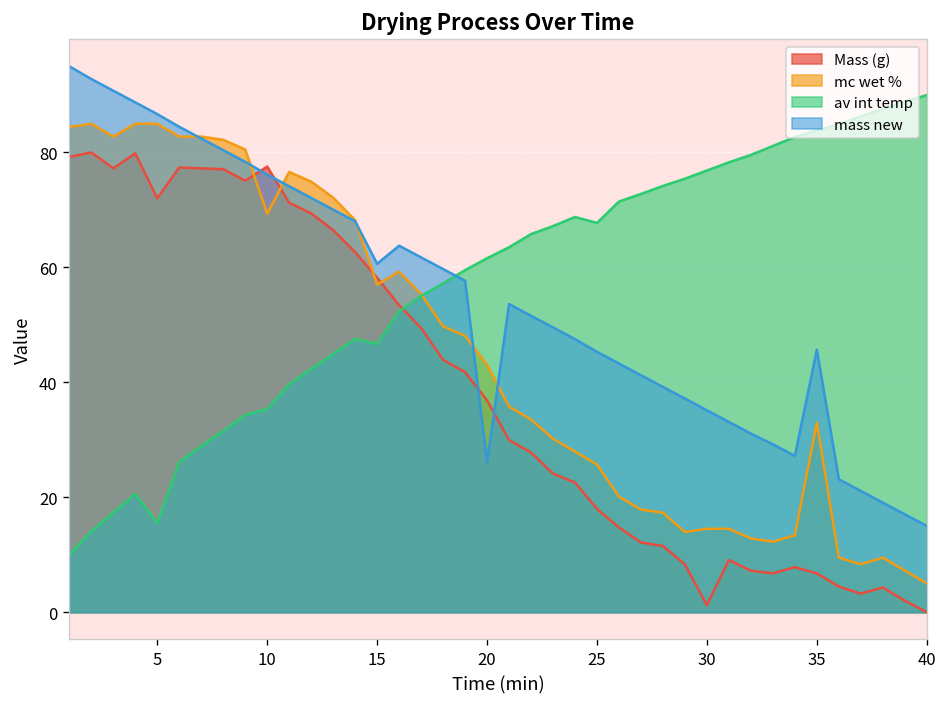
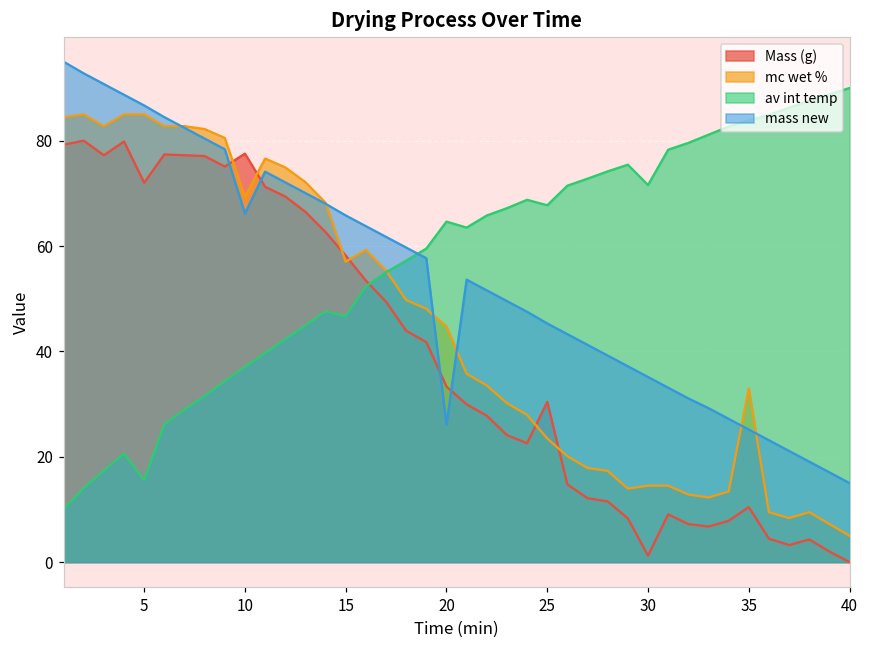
av int temp, 10: 35 -> 37
mass new, 10: 76 -> 66
mass new, 15: 61 -> 66
Mass (g), 20: 37 -> 33
mc wet %, 20: 43 -> 45
av int temp, 20: 62 -> 65
Mass (g), 25: 18 -> 30
mc wet %, 25: 26 -> 23
av int temp, 30: 77 -> 72
Mass (g), 35: 7 -> 10
mass new, 35: 46 -> 25
